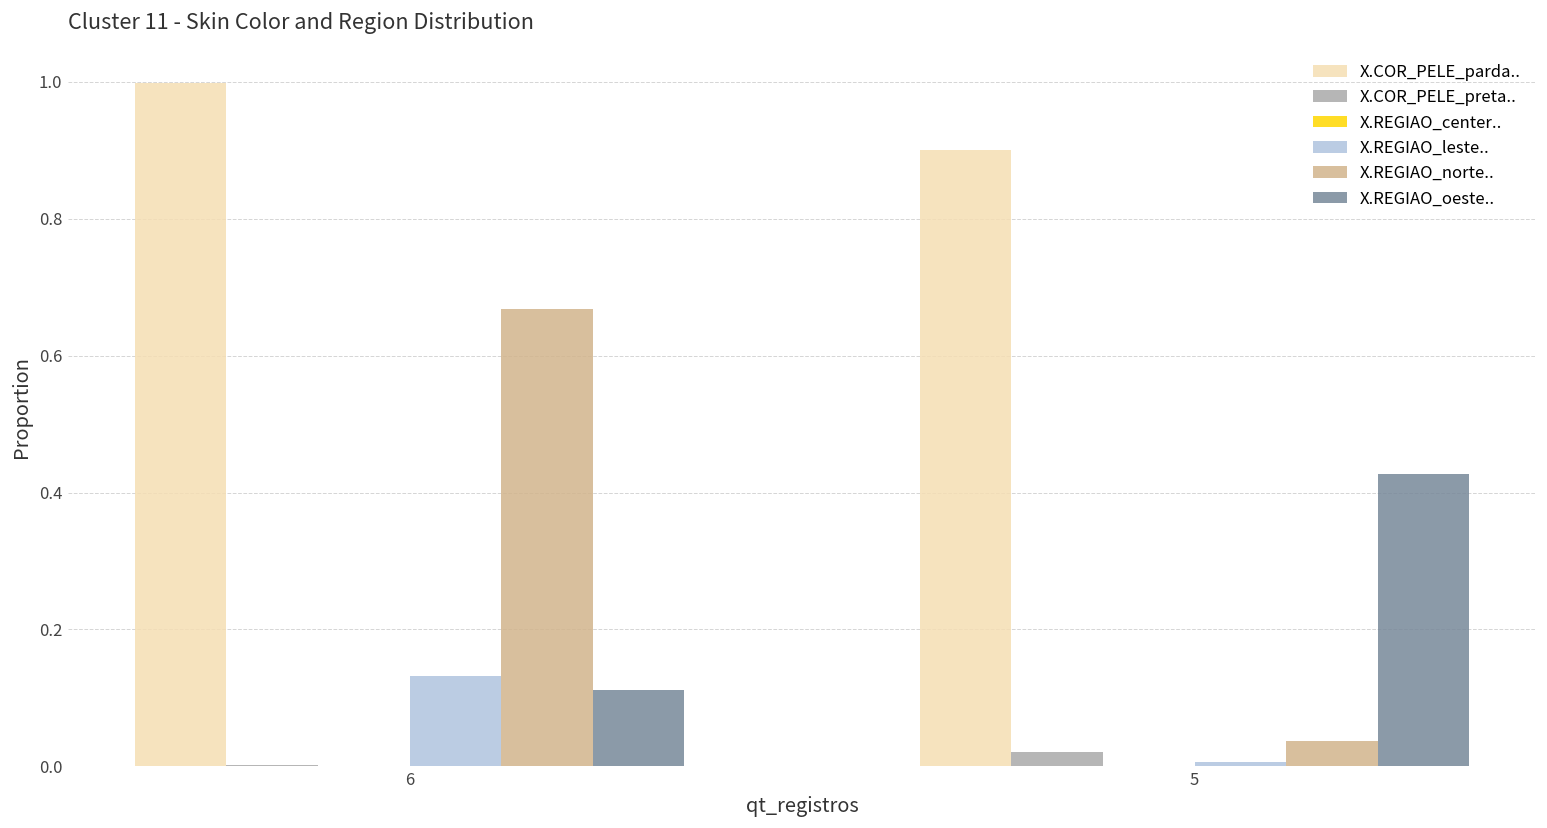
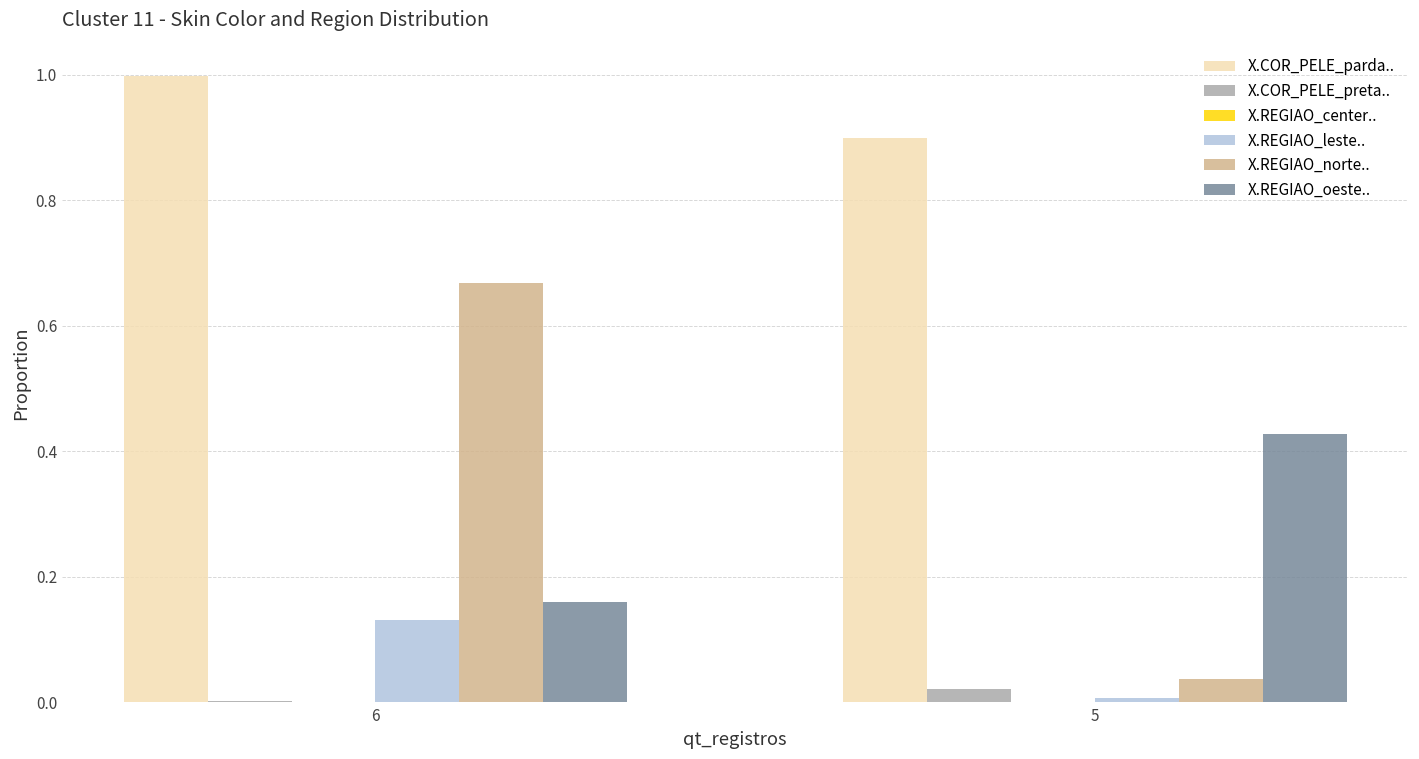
X.REGIAO_oeste.., 6: 0.11 -> 0.16
